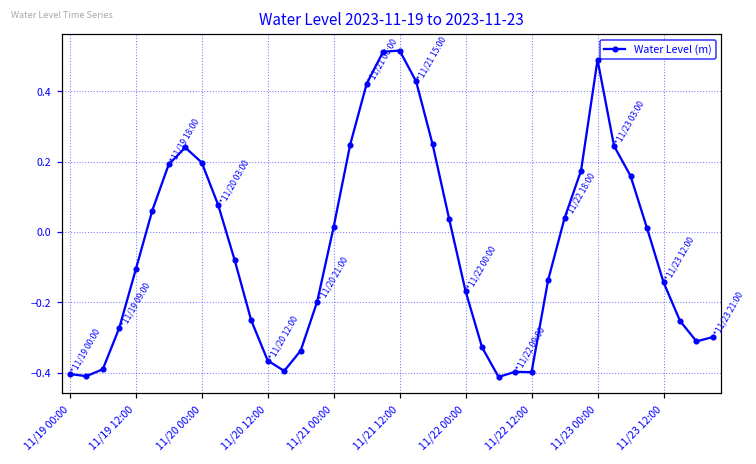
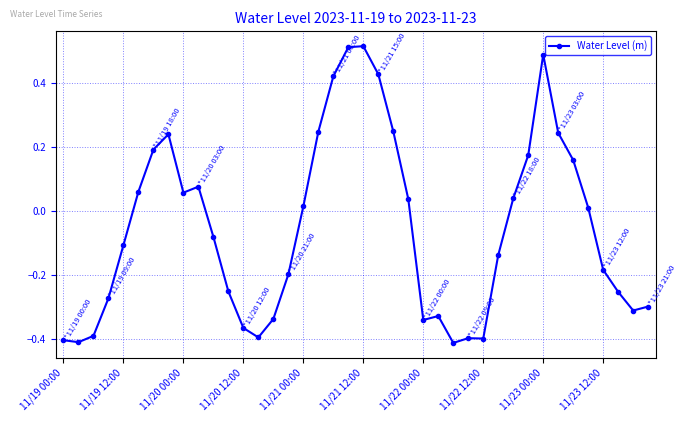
11/20 00:00: 0.20 -> 0.06
11/22 00:00: -0.17 -> -0.34
11/23 12:00: -0.14 -> -0.18
